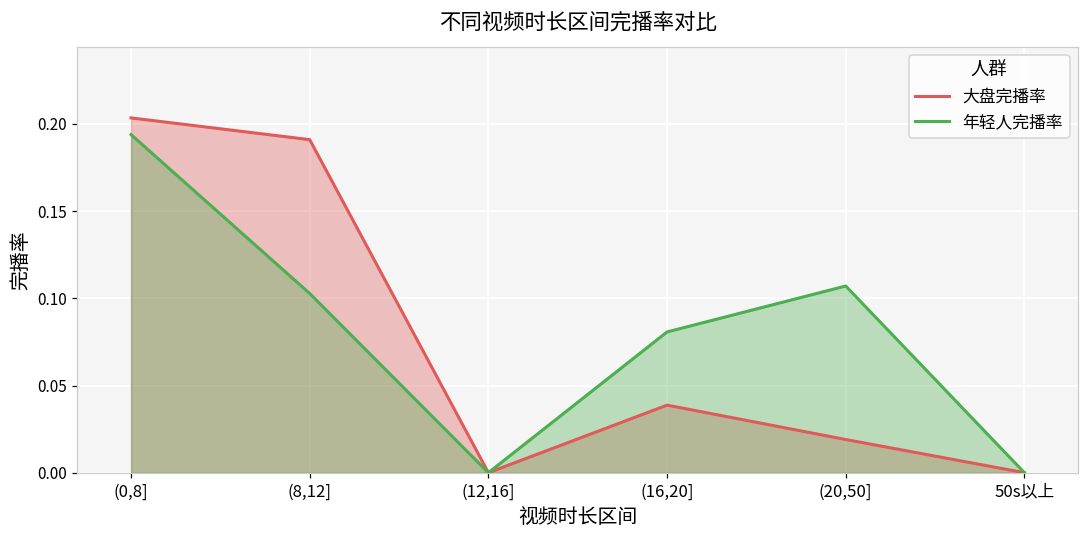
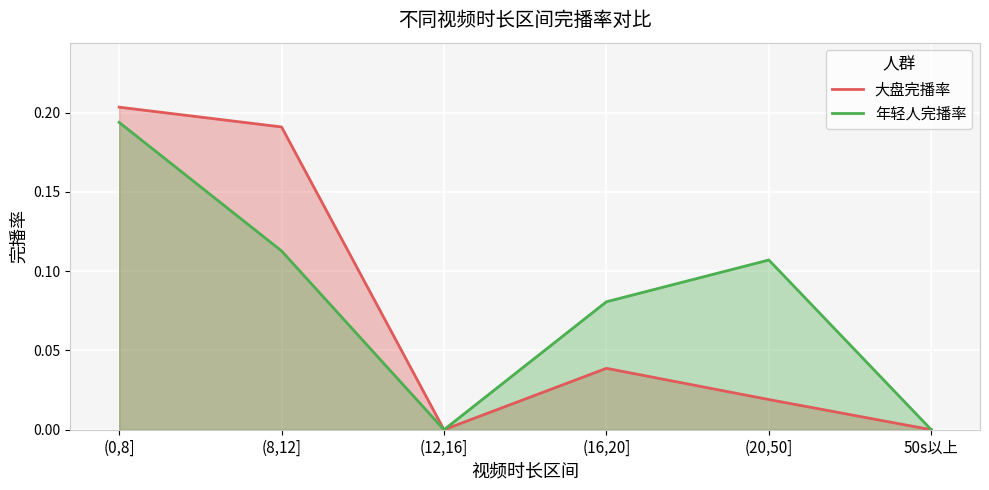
年轻人完播率, (8,12]: 0.103 -> 0.113
